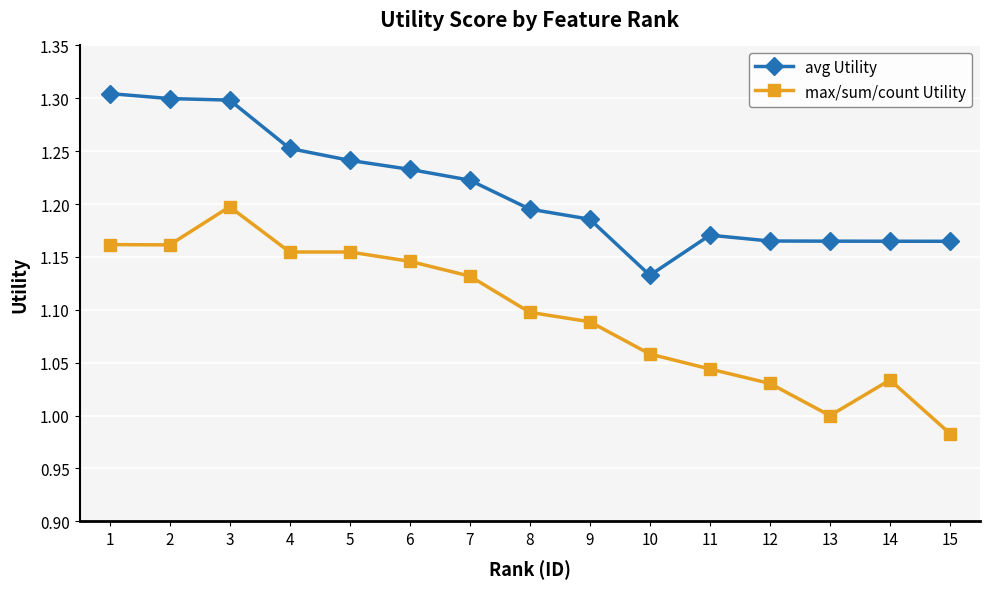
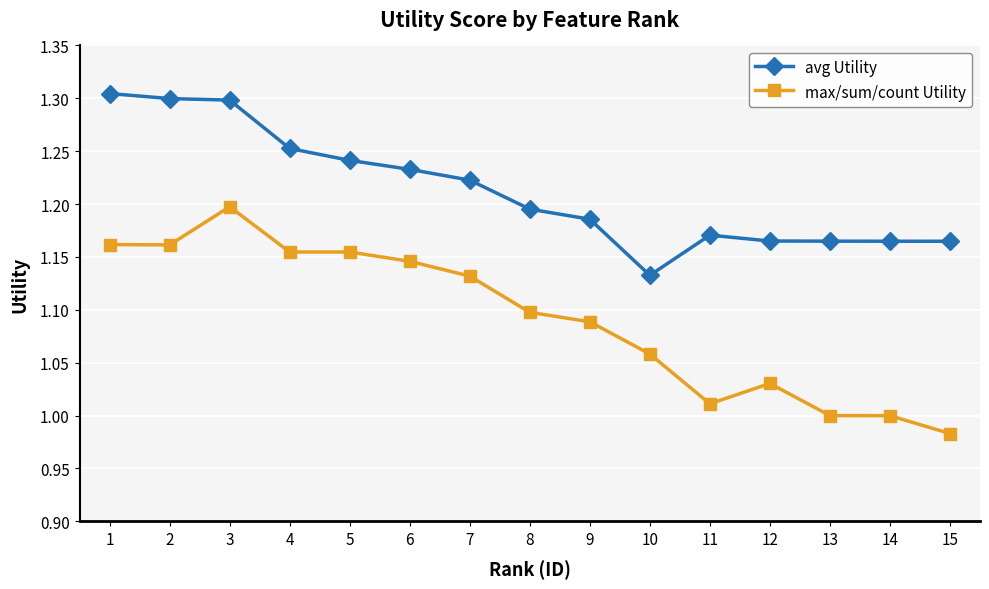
max/sum/count Utility, 11: 1.044 -> 1.011
max/sum/count Utility, 14: 1.034 -> 1.000
